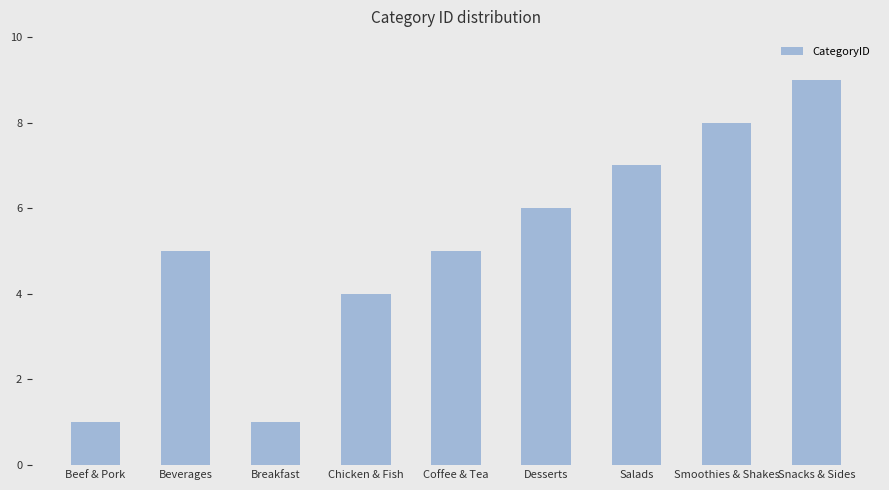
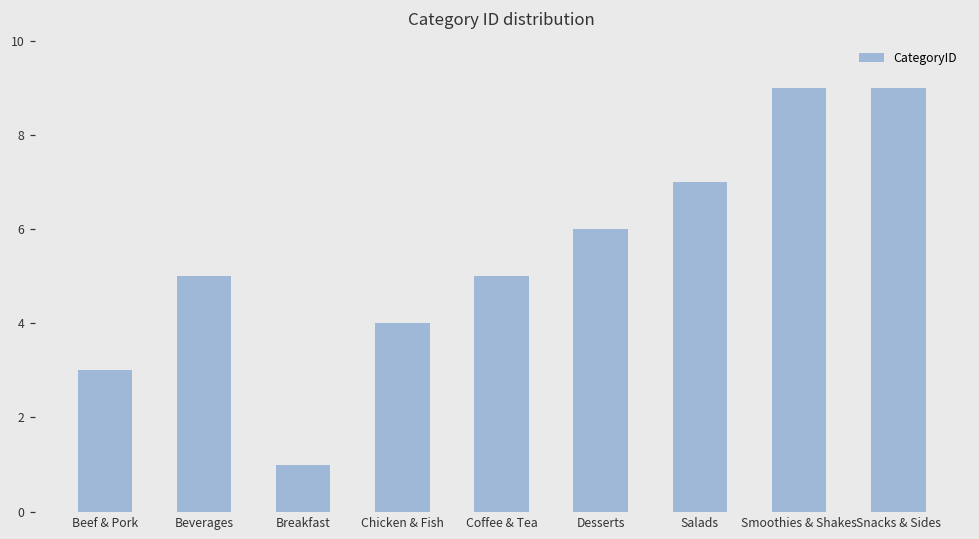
Beef & Pork: 1 -> 3
Smoothies & Shakes: 8 -> 9
